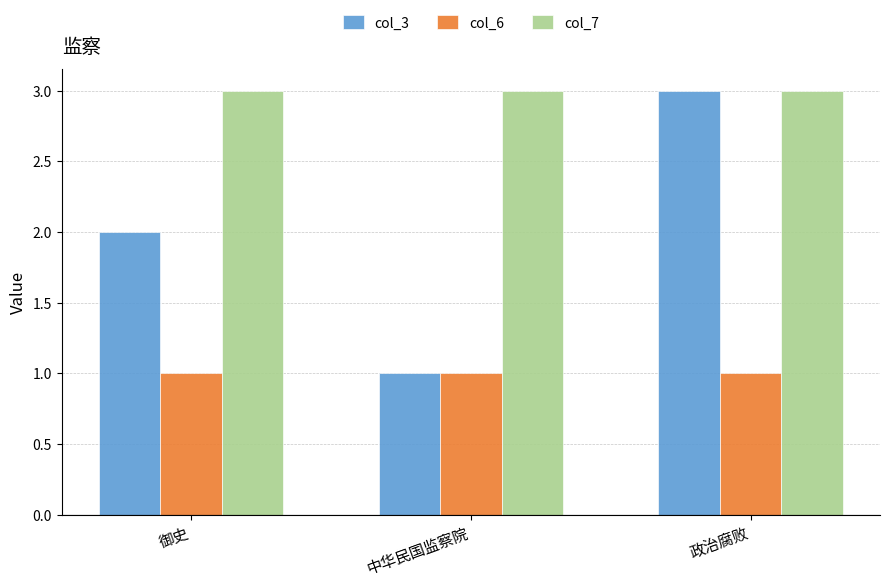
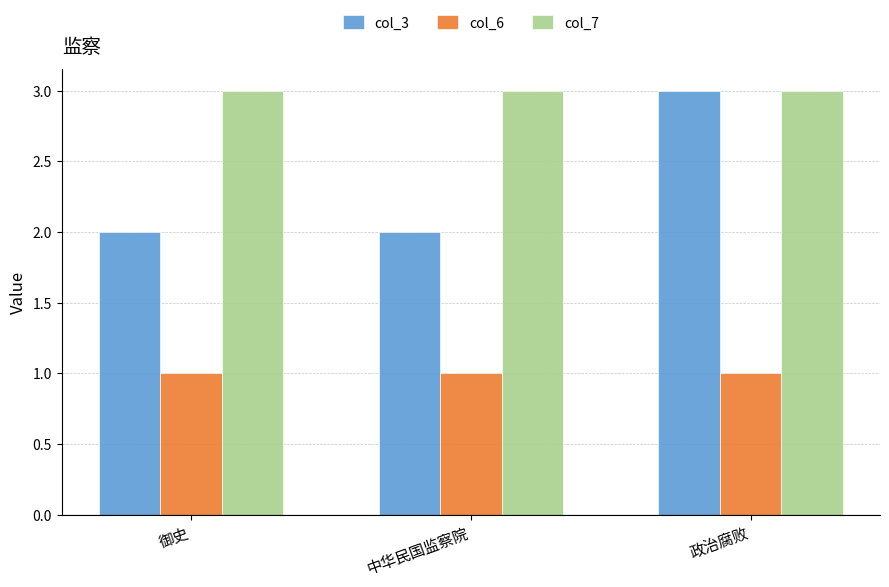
col_3, 中华民国监察院: 1 -> 2
